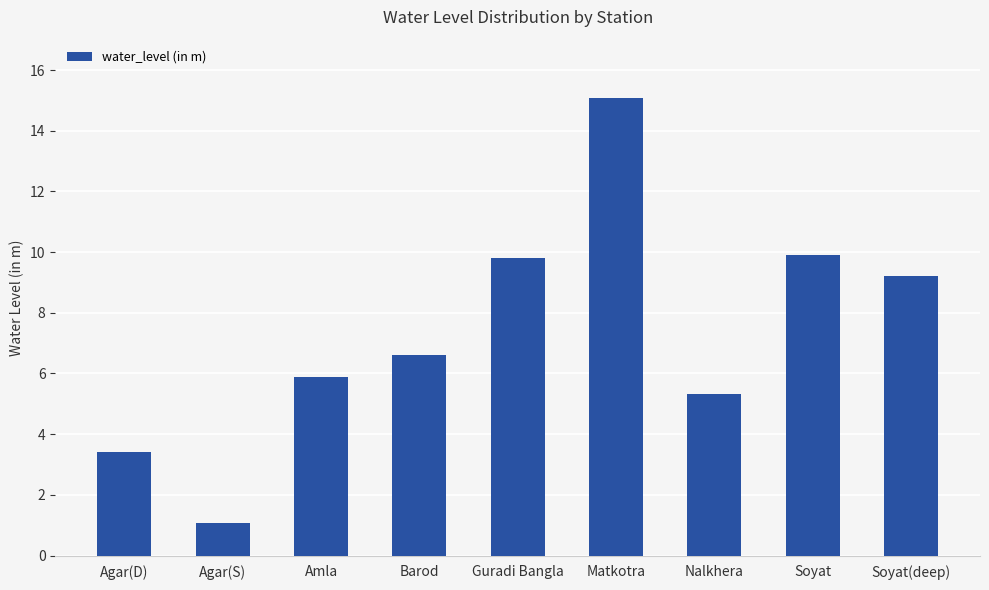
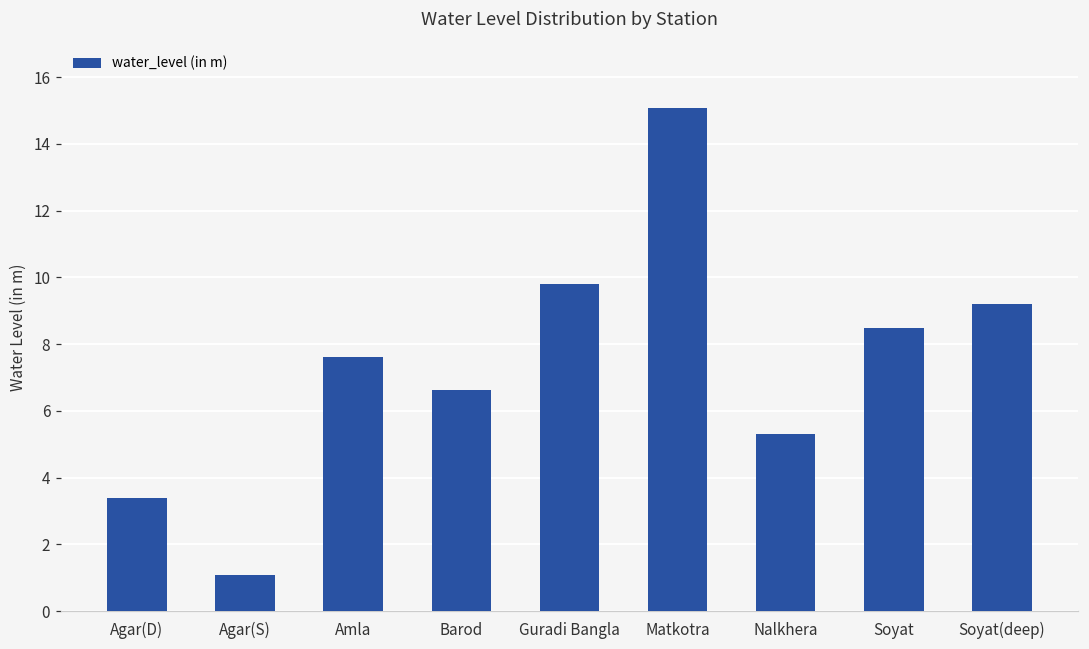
Amla: 5.9 -> 7.6
Soyat: 9.9 -> 8.5
